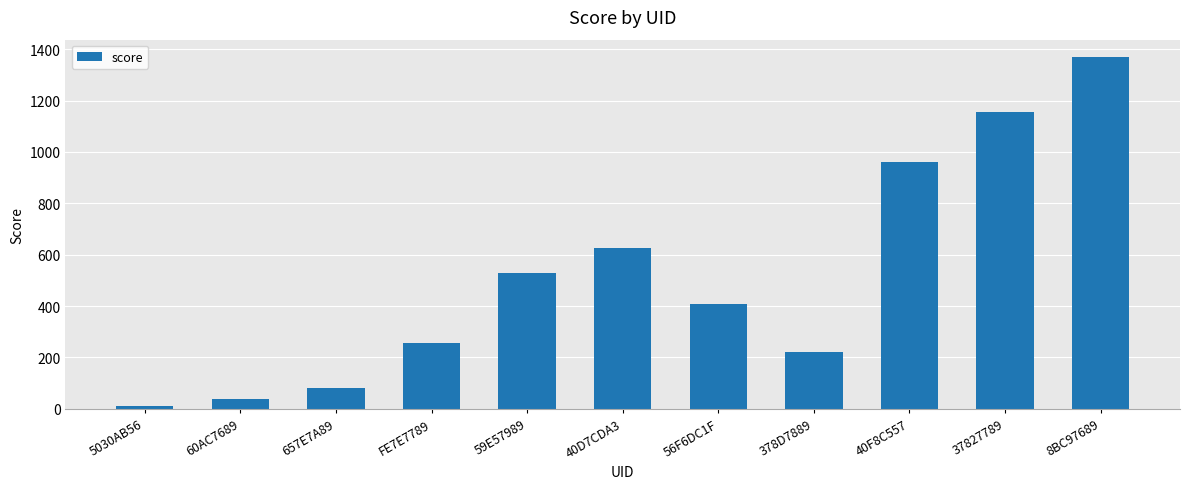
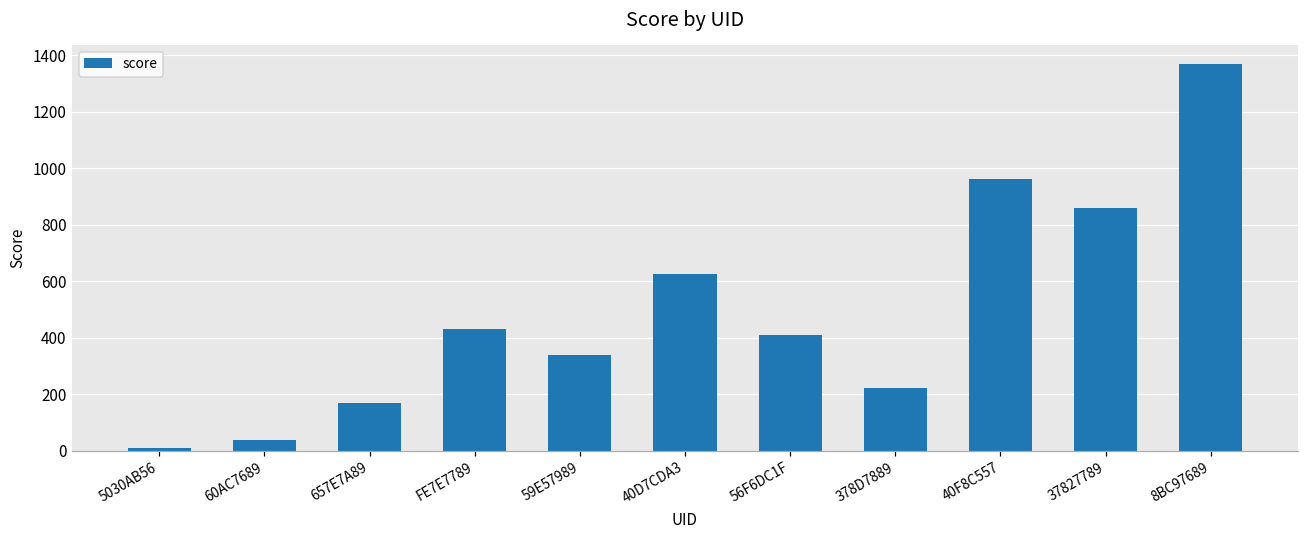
657E7A89: 80 -> 170
FE7E7789: 260 -> 430
59E57989: 530 -> 340
37827789: 1160 -> 860
